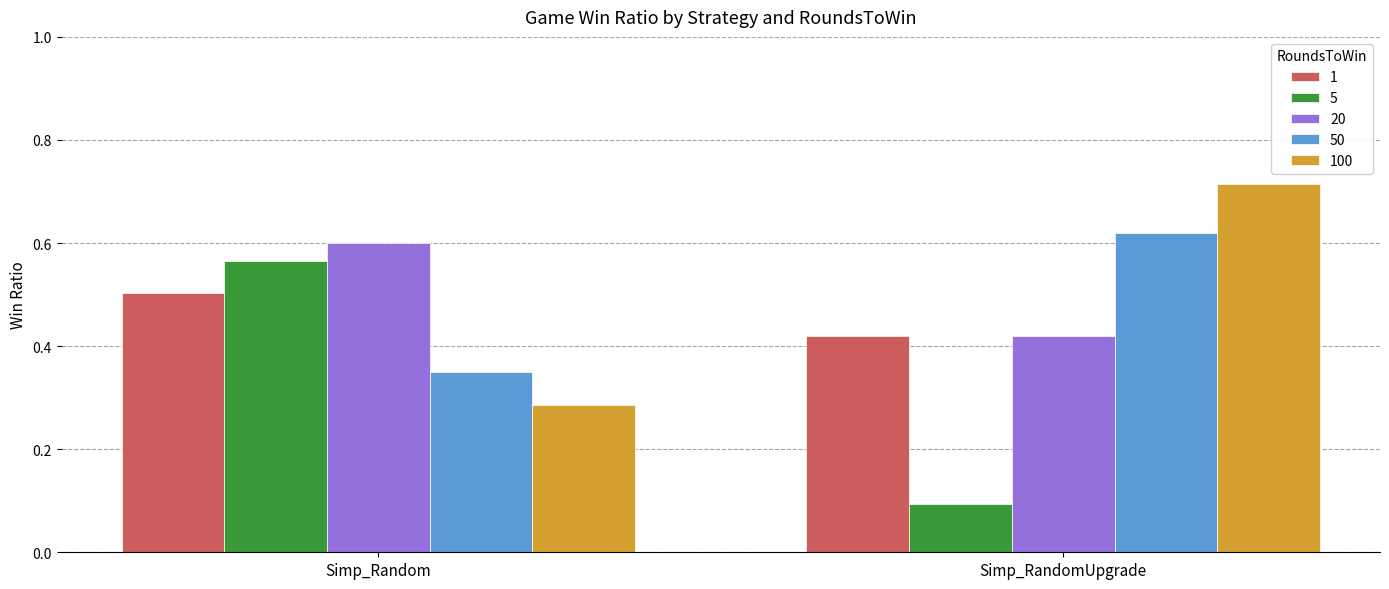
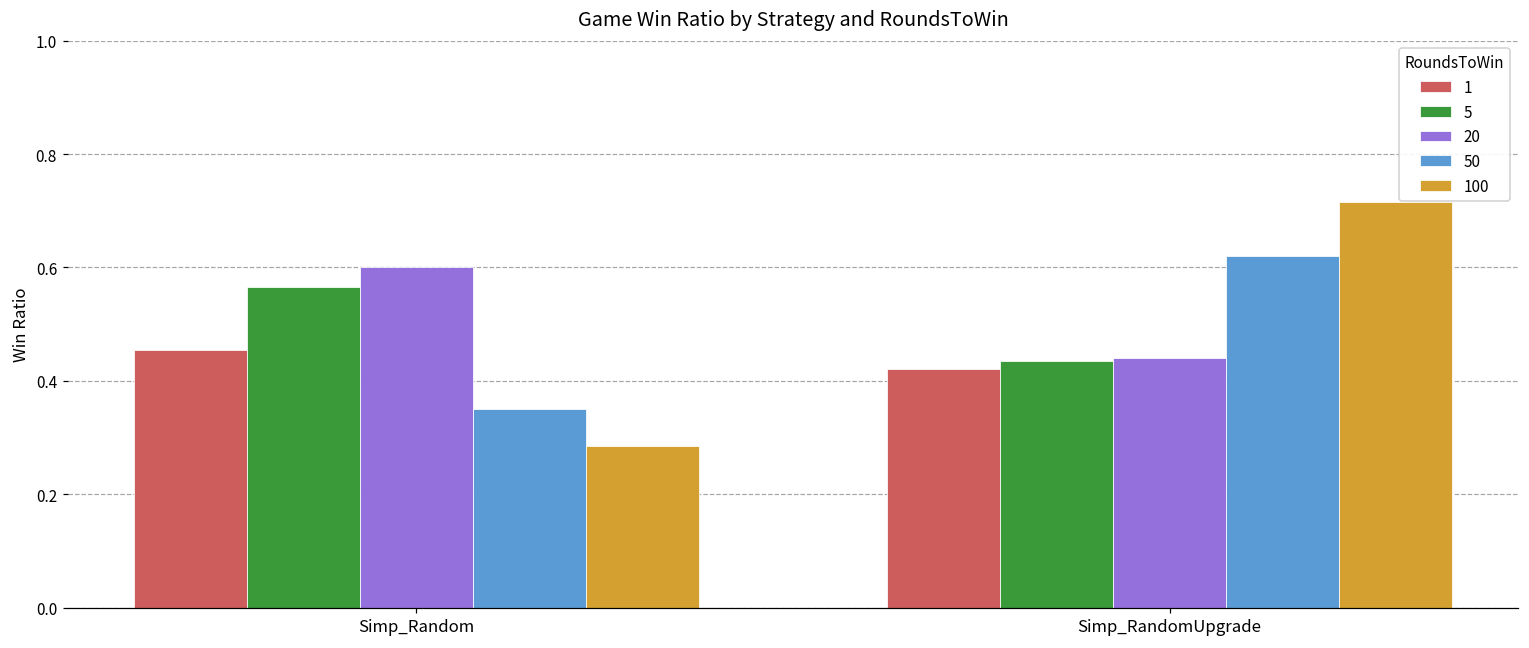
1, Simp_Random: 0.50 -> 0.46
5, Simp_RandomUpgrade: 0.09 -> 0.44
20, Simp_RandomUpgrade: 0.42 -> 0.44
